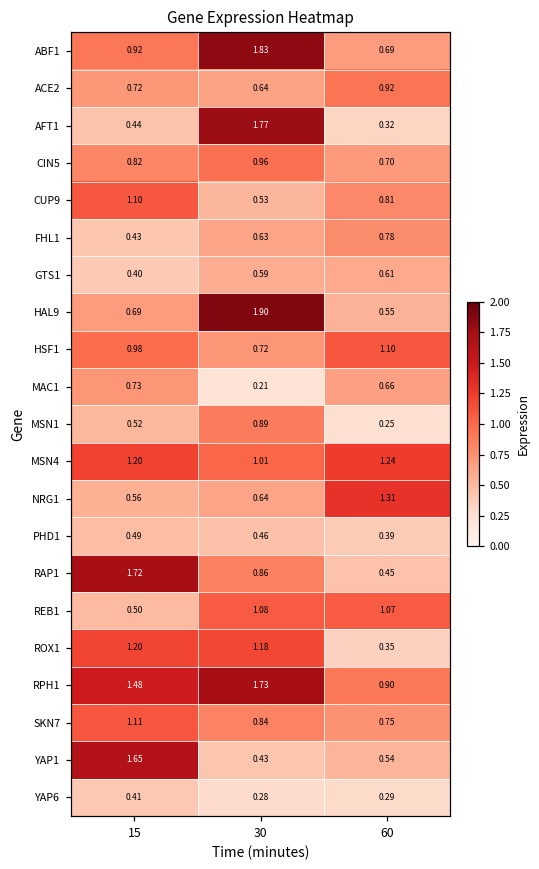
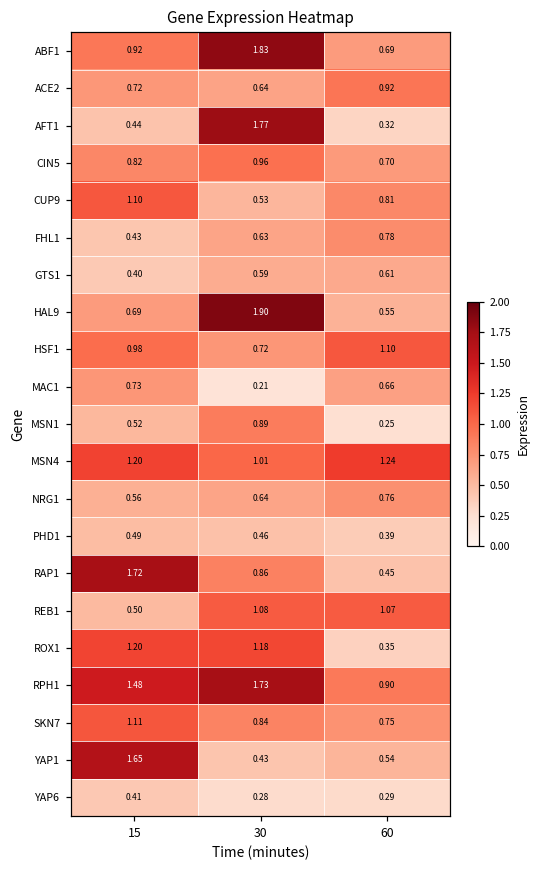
NRG1, 60: 1.31 -> 0.76
